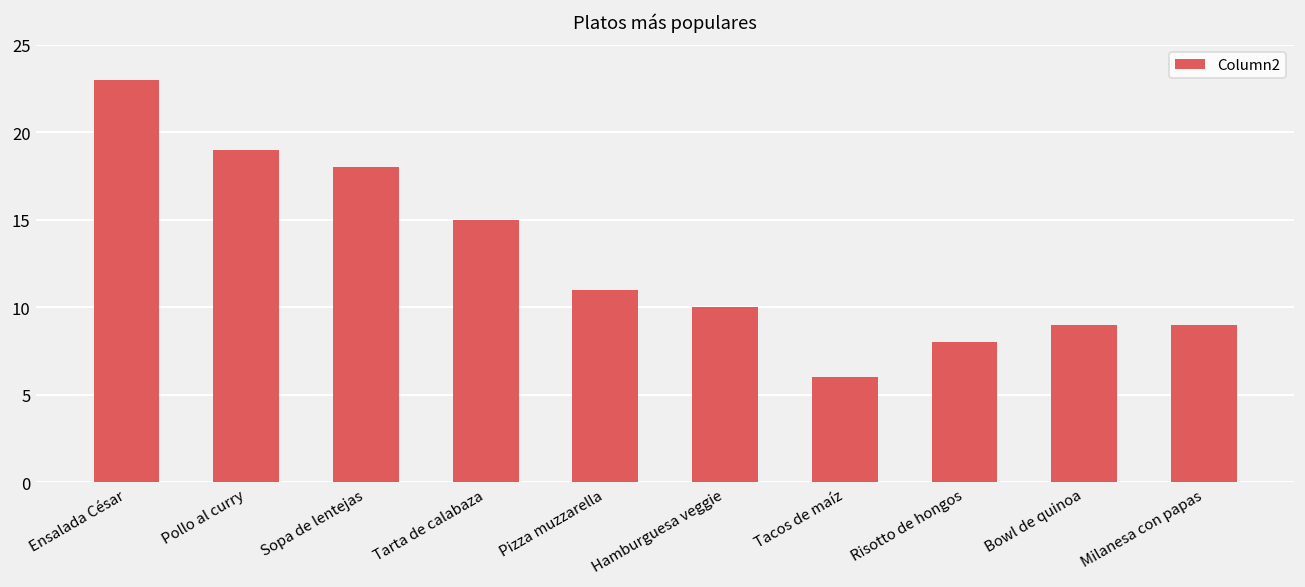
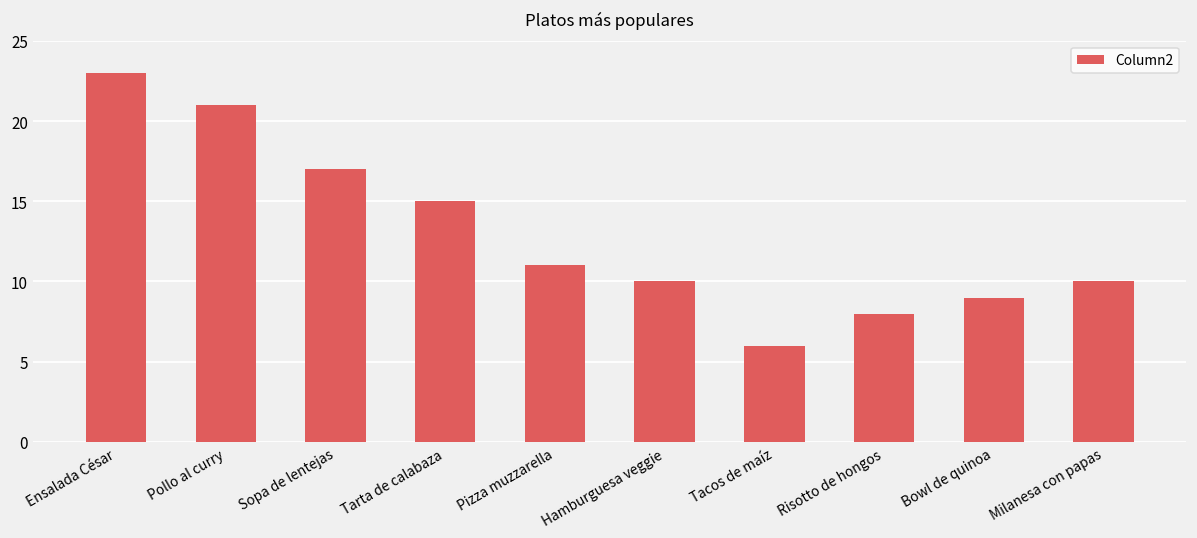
Pollo al curry: 19 -> 21
Sopa de lentejas: 18 -> 17
Milanesa con papas: 9 -> 10
